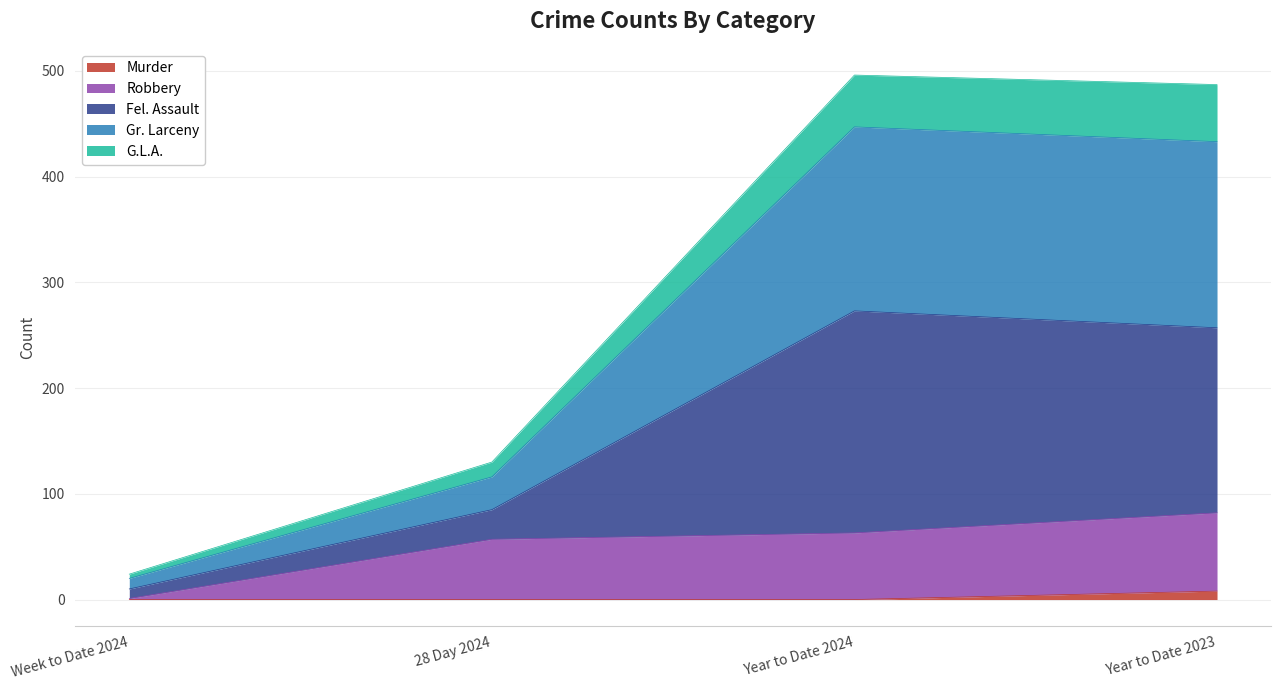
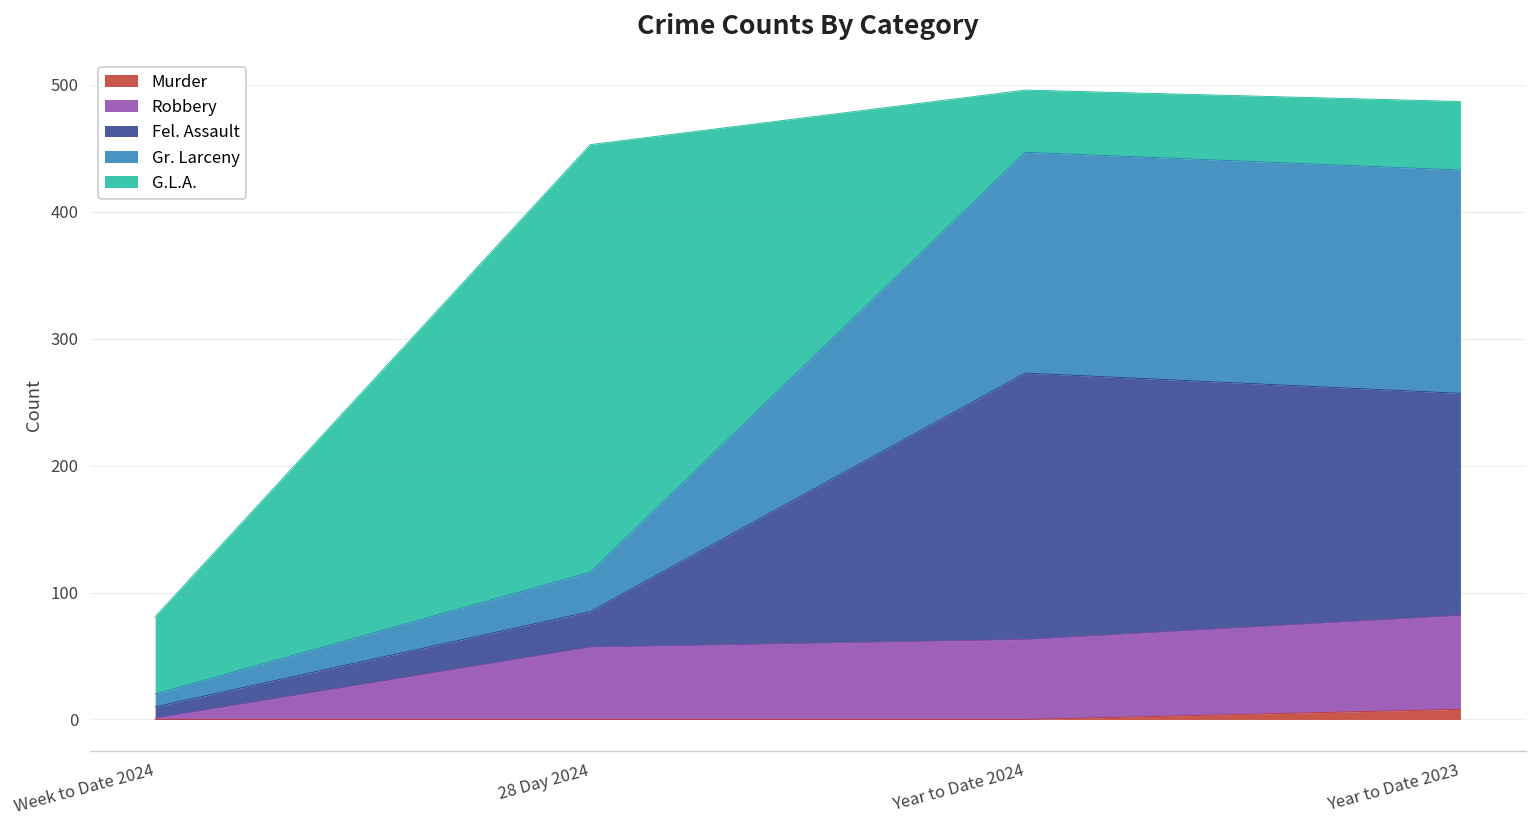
G.L.A., Week to Date 2024: 4 -> 61
G.L.A., 28 Day 2024: 14 -> 337
